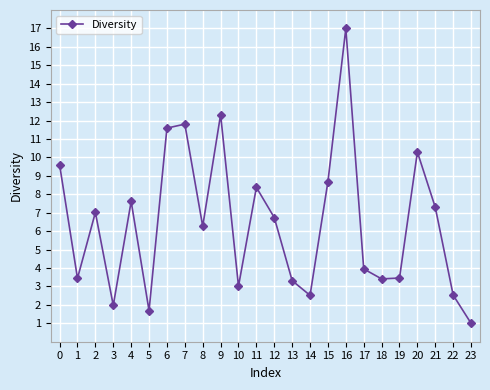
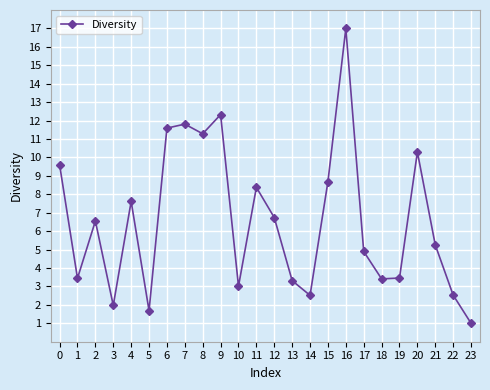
2: 7.0 -> 6.5
8: 6.3 -> 11.3
17: 4.0 -> 4.9
21: 7.3 -> 5.3
